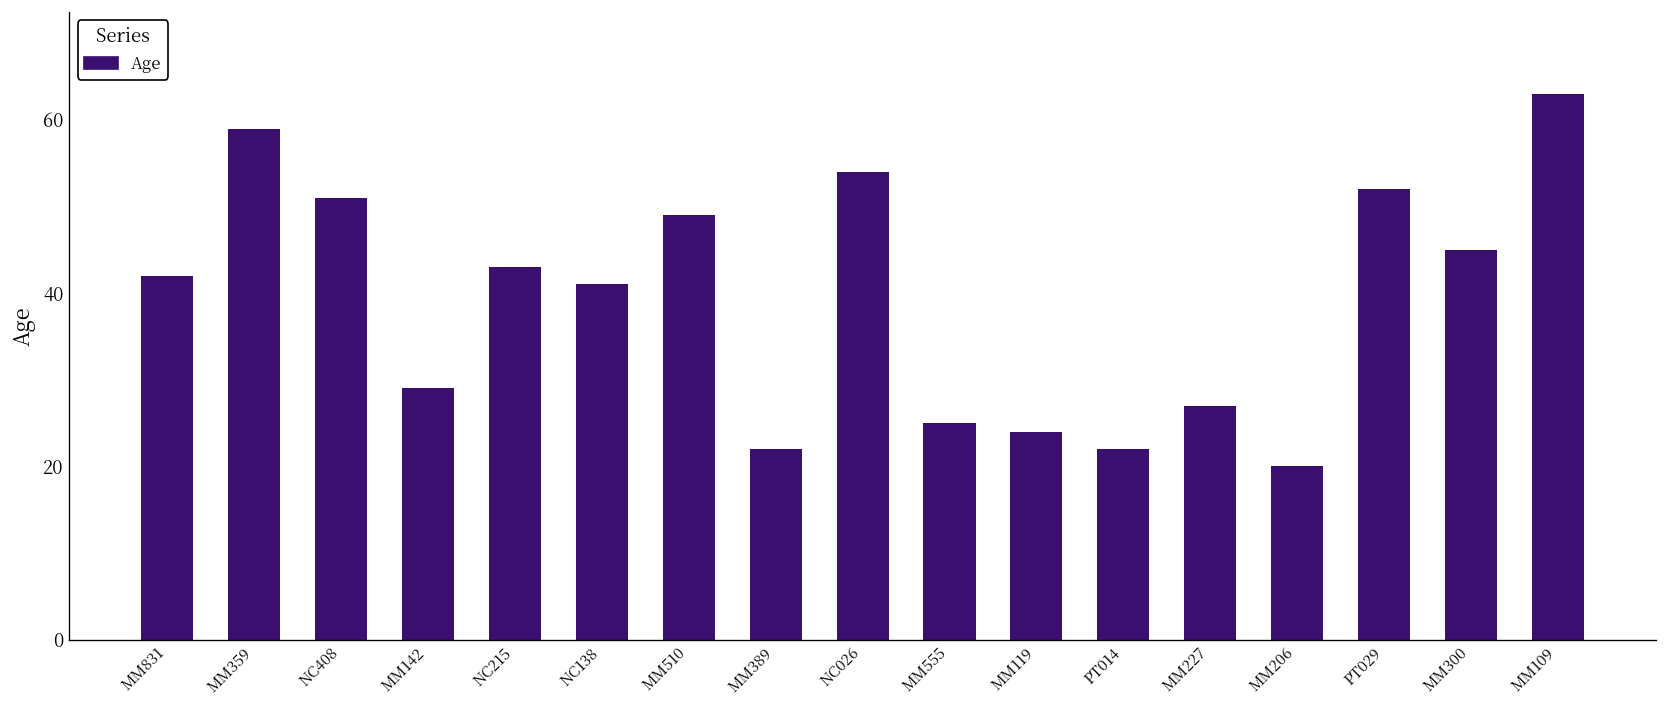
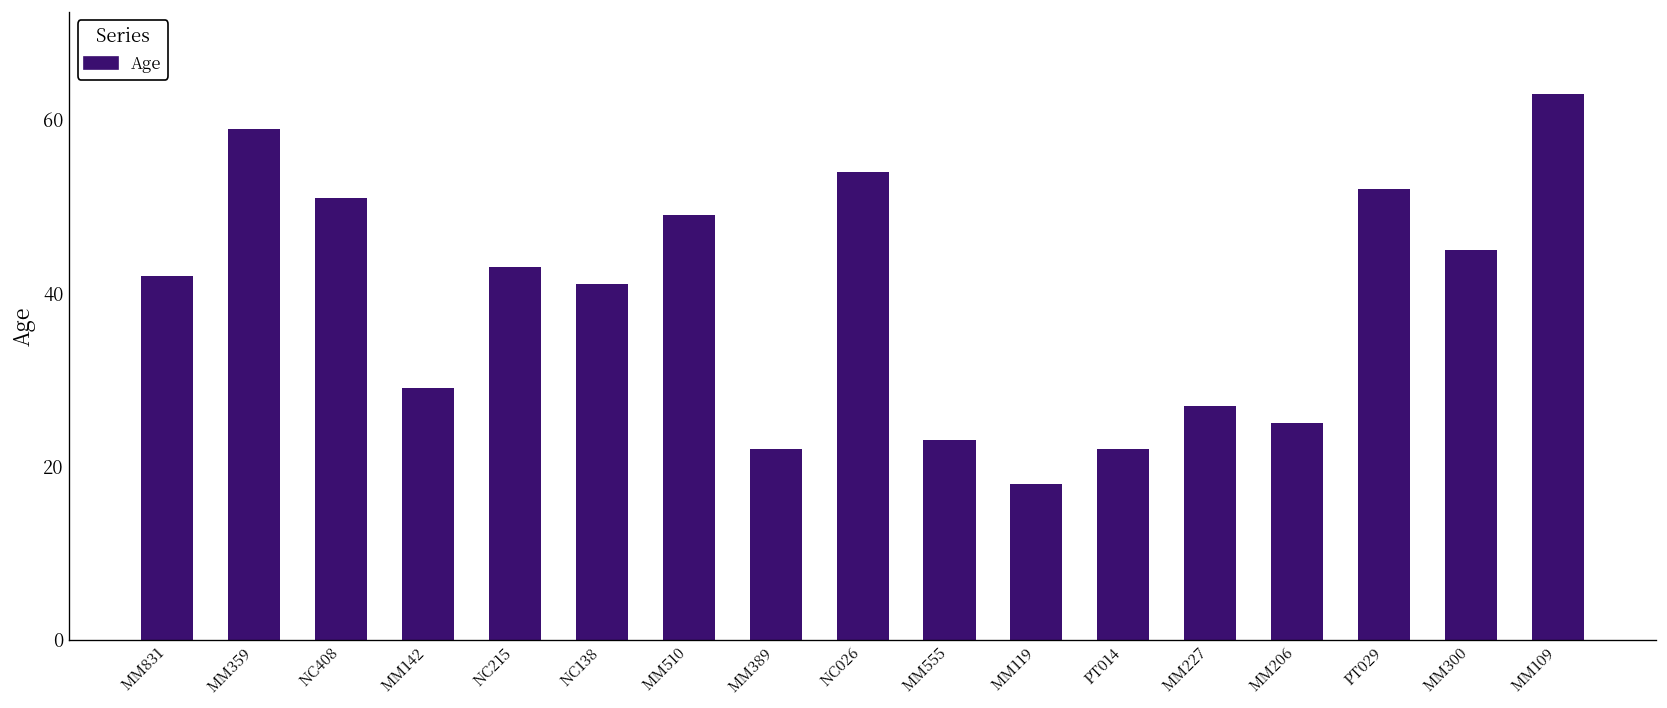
MM555: 25 -> 23
MM119: 24 -> 18
MM206: 20 -> 25
